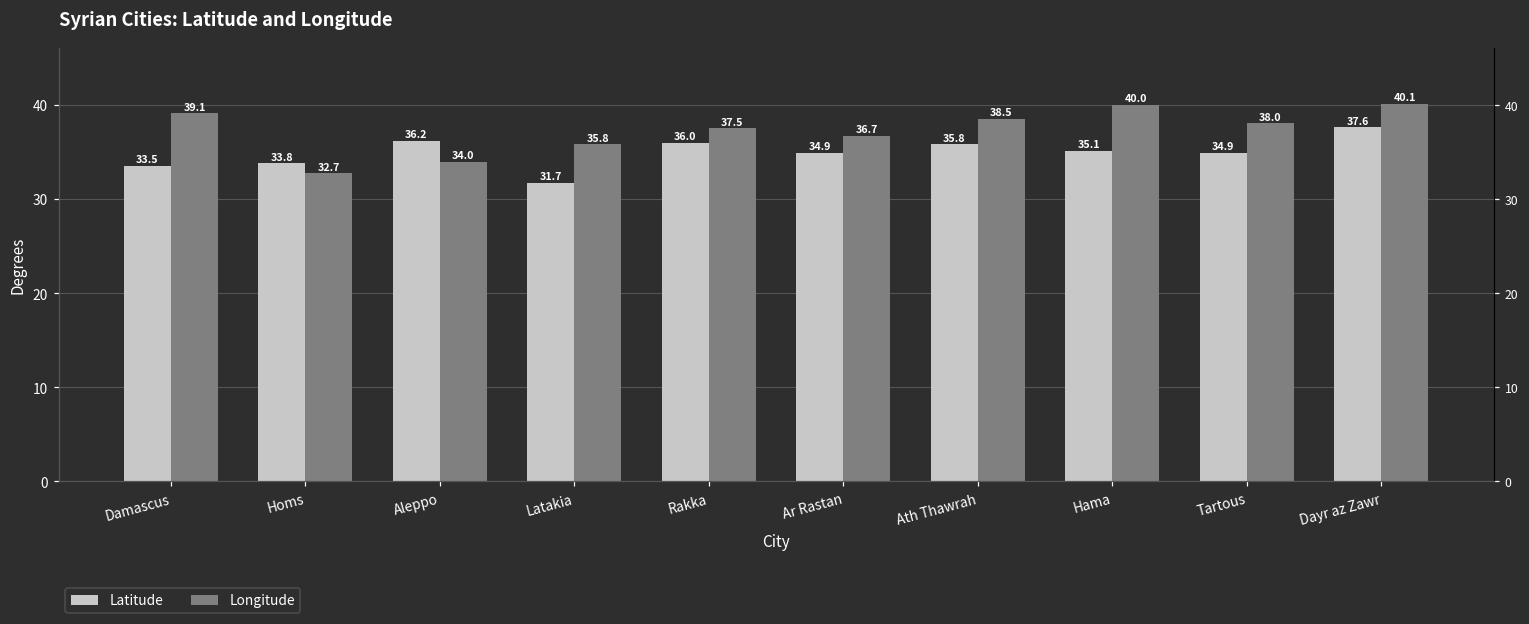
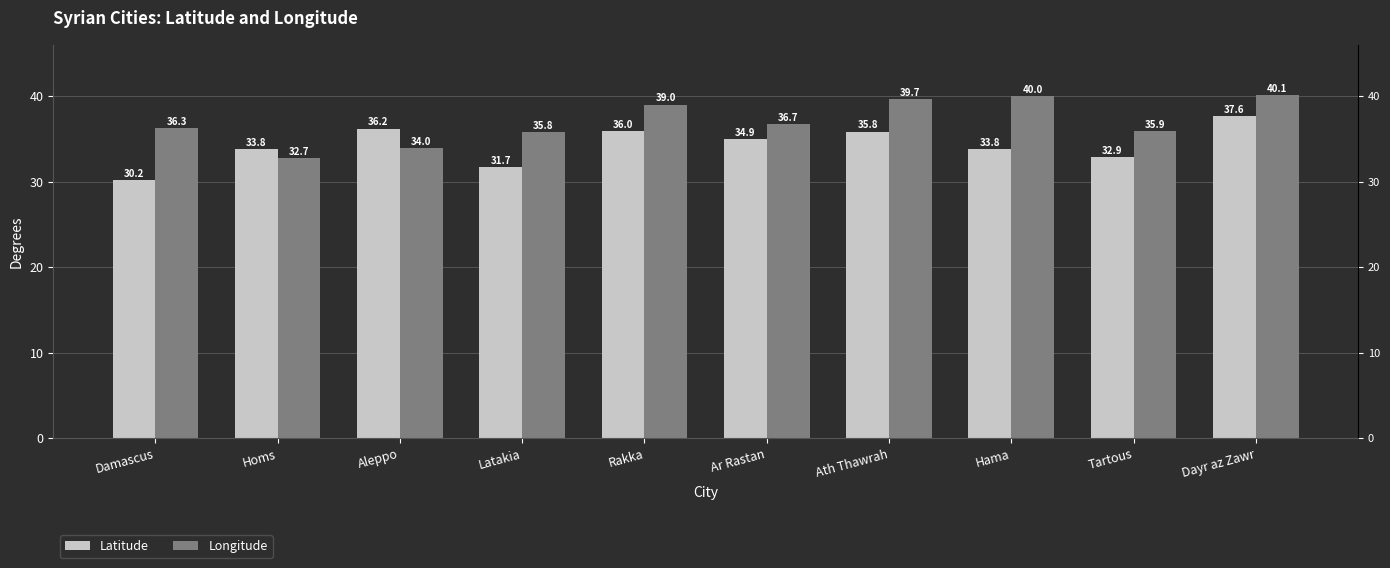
Latitude, Damascus: 33.5 -> 30.2
Longitude, Damascus: 39.1 -> 36.3
Longitude, Rakka: 37.5 -> 39.0
Longitude, Ath Thawrah: 38.5 -> 39.7
Latitude, Hama: 35.1 -> 33.8
Latitude, Tartous: 34.9 -> 32.9
Longitude, Tartous: 38.0 -> 35.9
